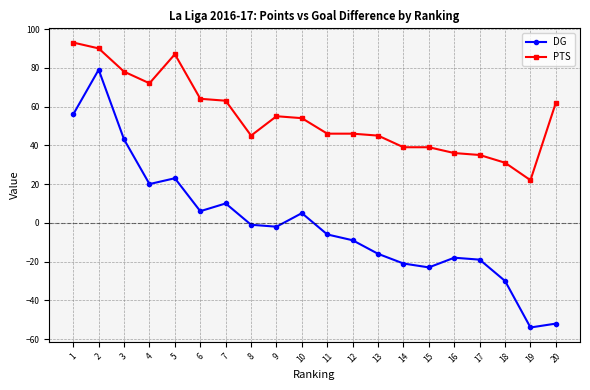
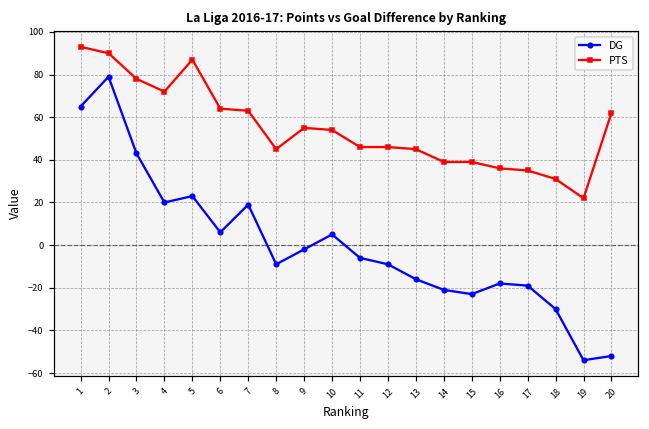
DG, 1: 56 -> 65
DG, 7: 10 -> 19
DG, 8: -1 -> -9
